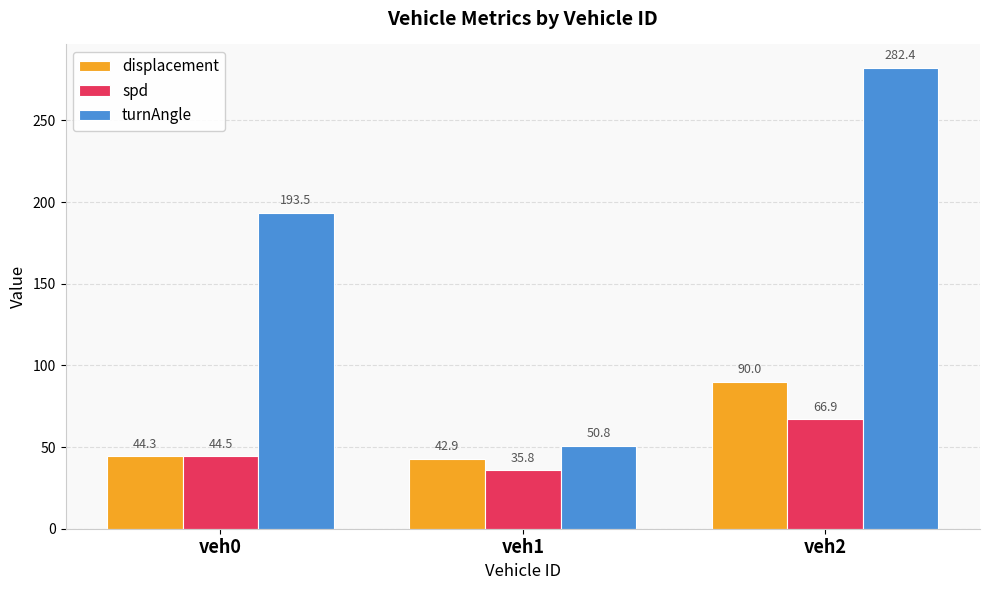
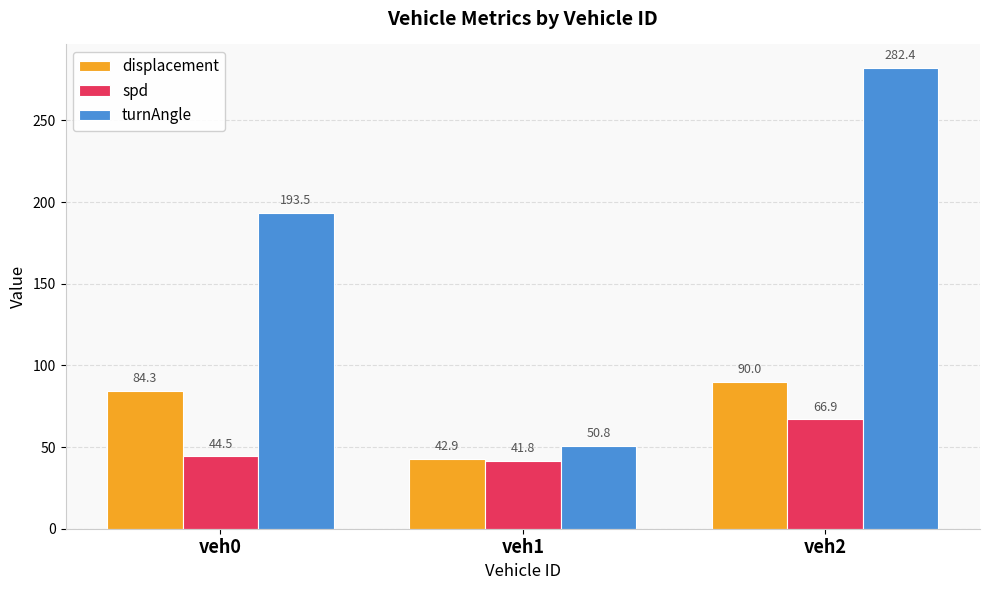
displacement, veh0: 44.3 -> 84.3
spd, veh1: 35.8 -> 41.8
